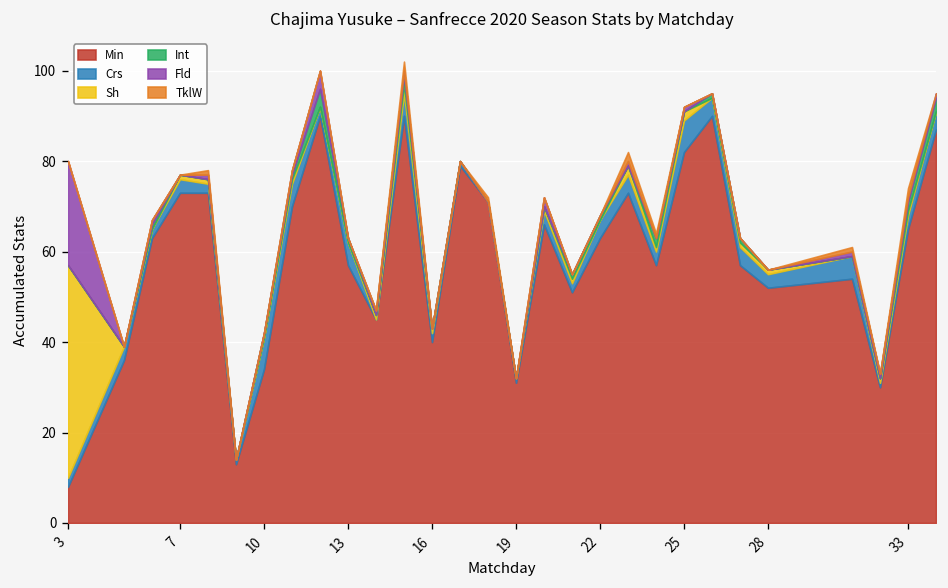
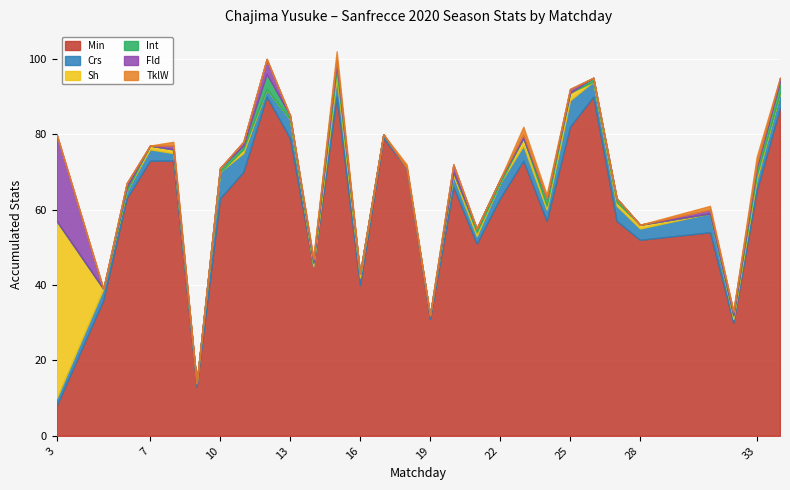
Min, 10: 34 -> 63
Min, 13: 57 -> 79
